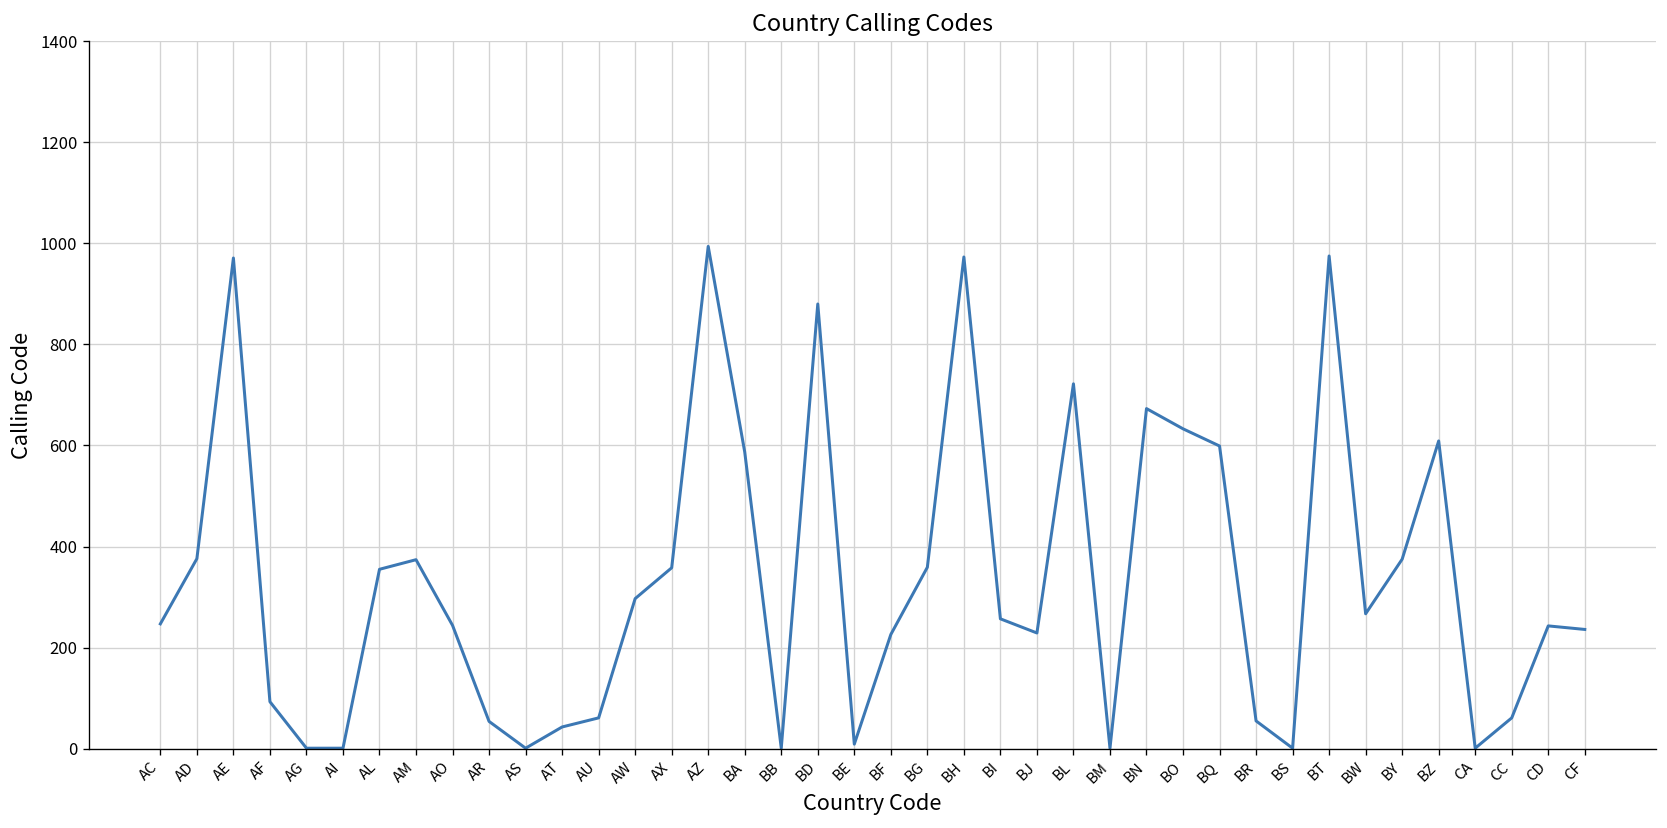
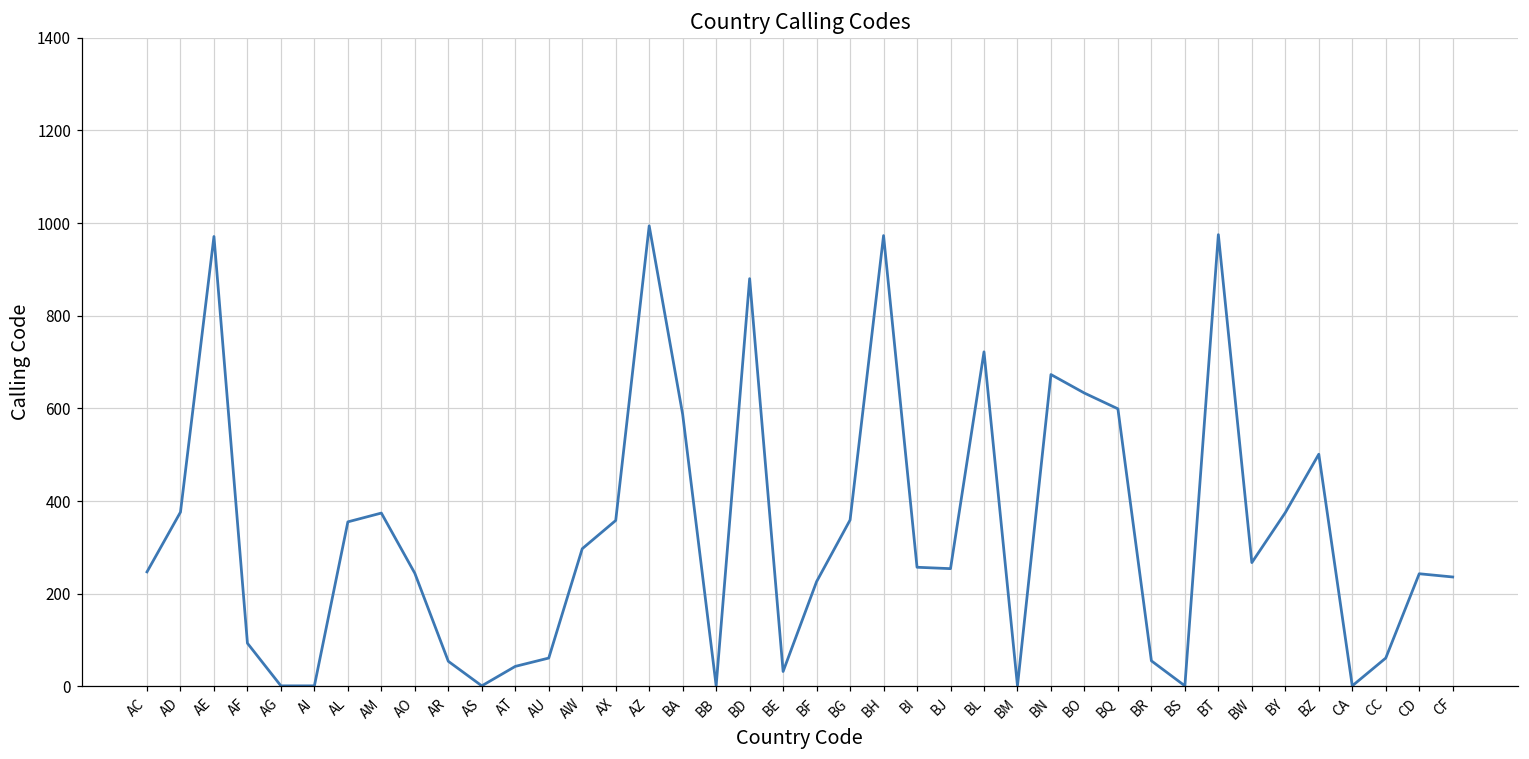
BE: 10 -> 30
BJ: 230 -> 250
BZ: 610 -> 500
